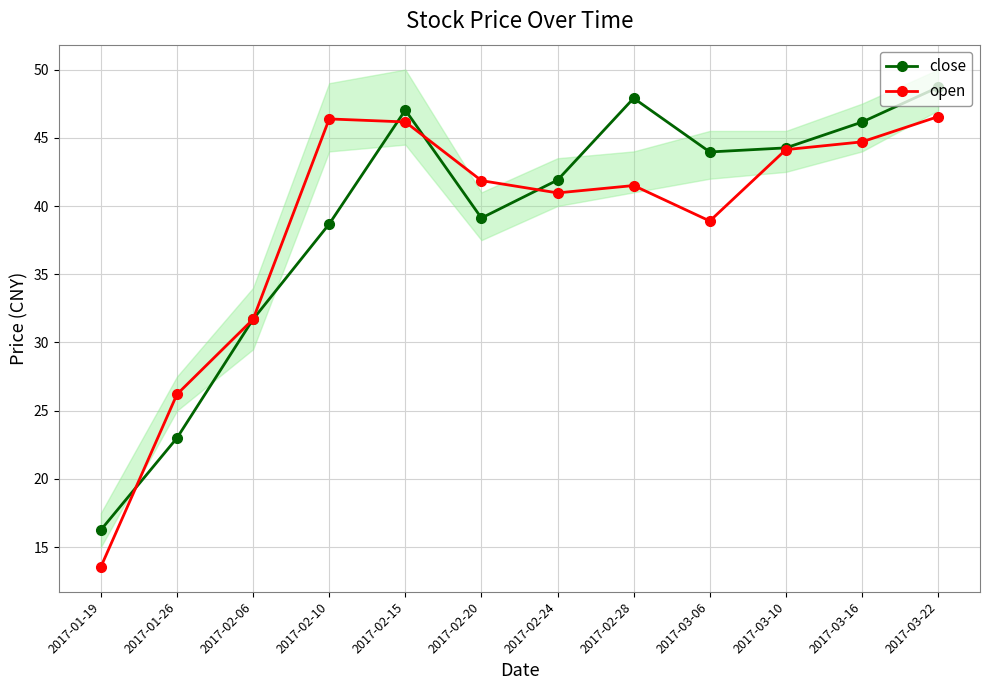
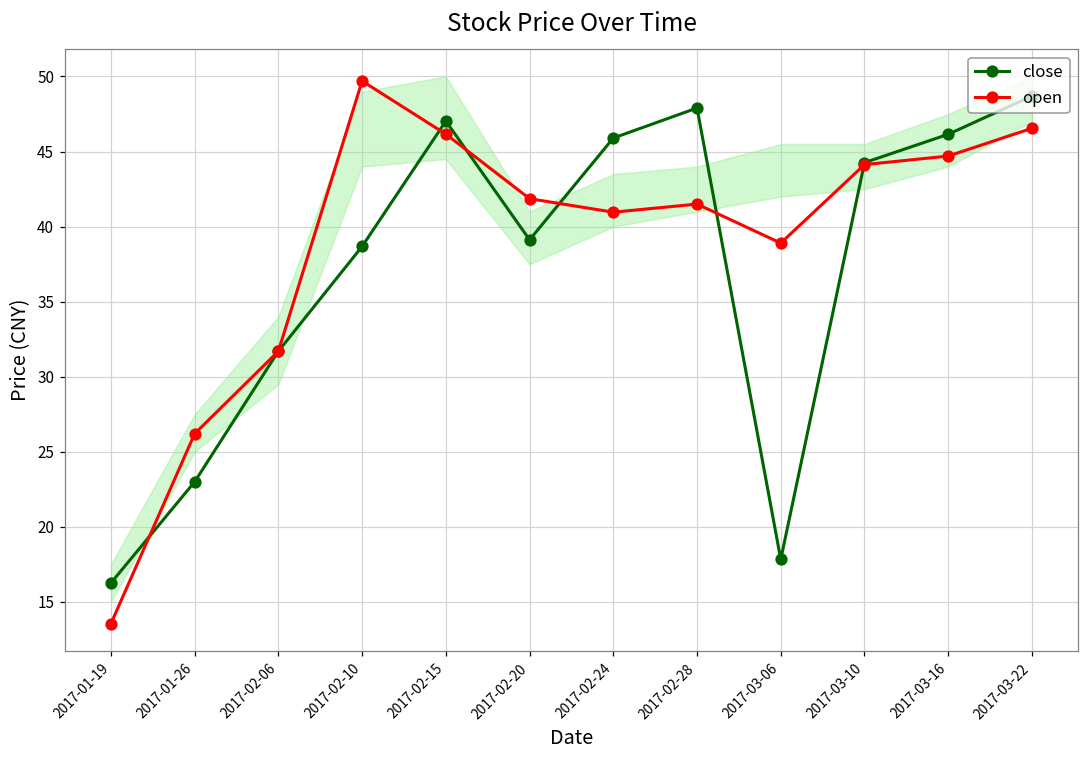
open, 2017-02-10: 46.4 -> 49.7
close, 2017-02-24: 41.9 -> 45.9
close, 2017-03-06: 44.0 -> 17.8
